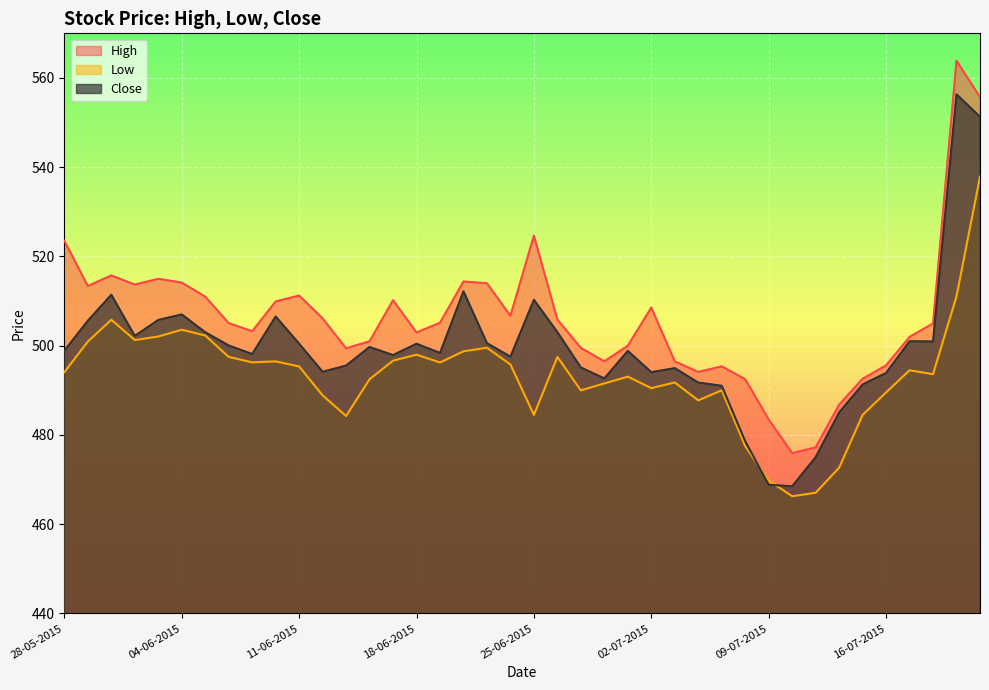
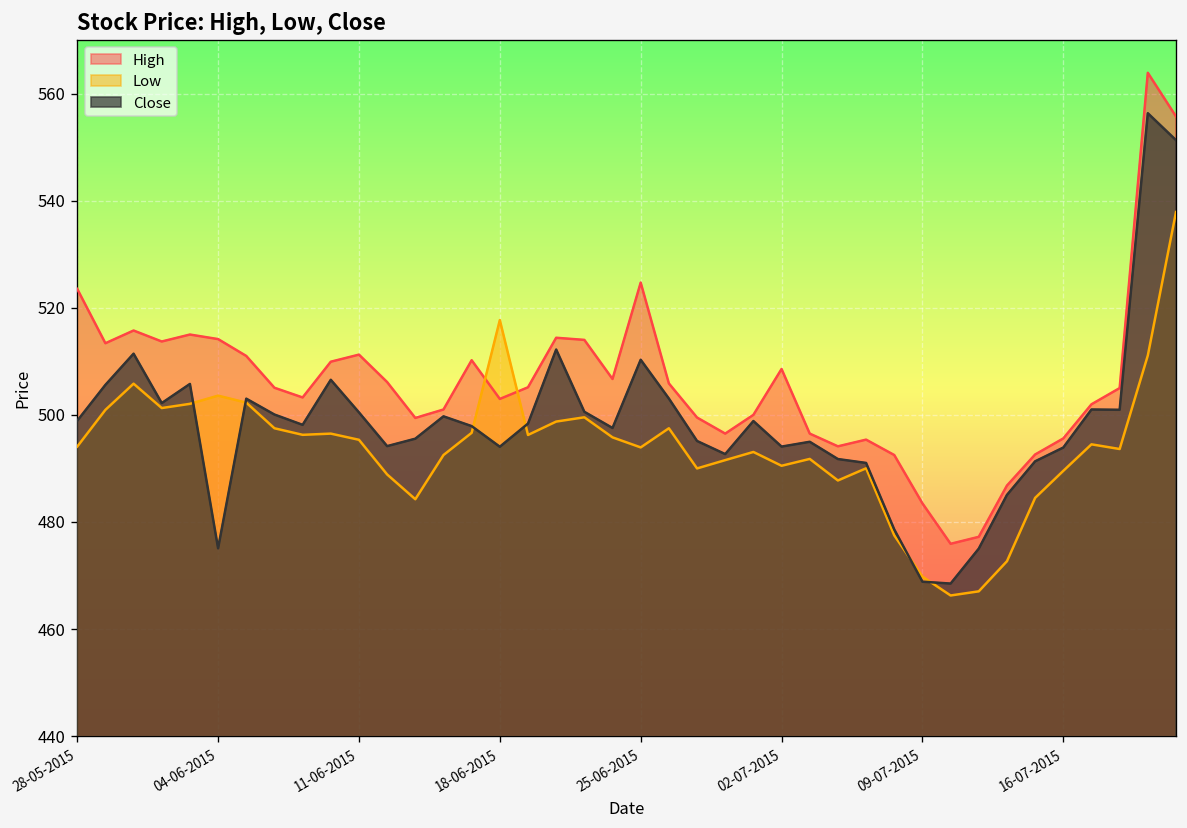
Close, 04-06-2015: 507 -> 475
Low, 18-06-2015: 498 -> 518
Close, 18-06-2015: 500 -> 494
Low, 25-06-2015: 484 -> 494
